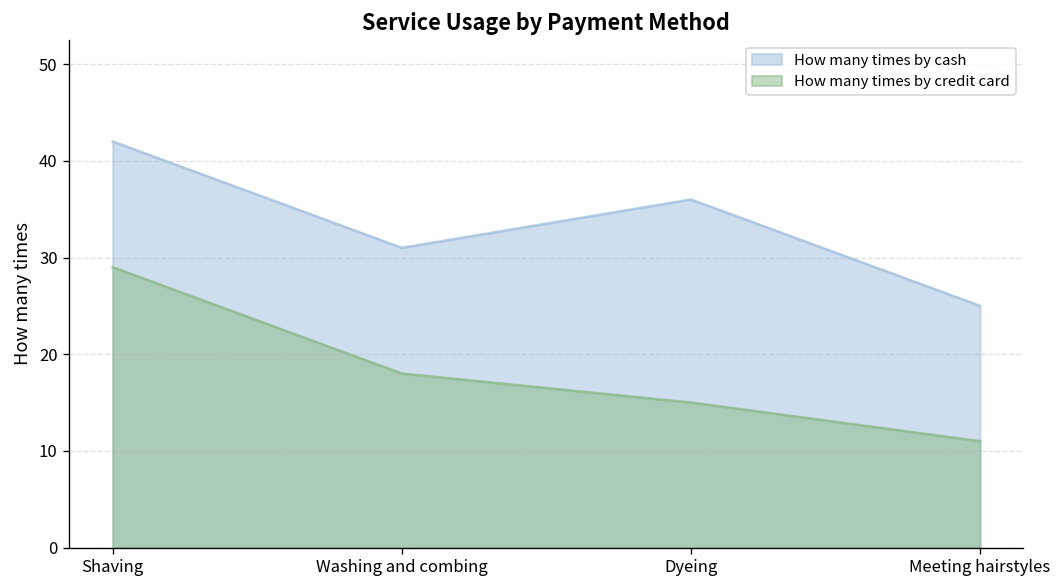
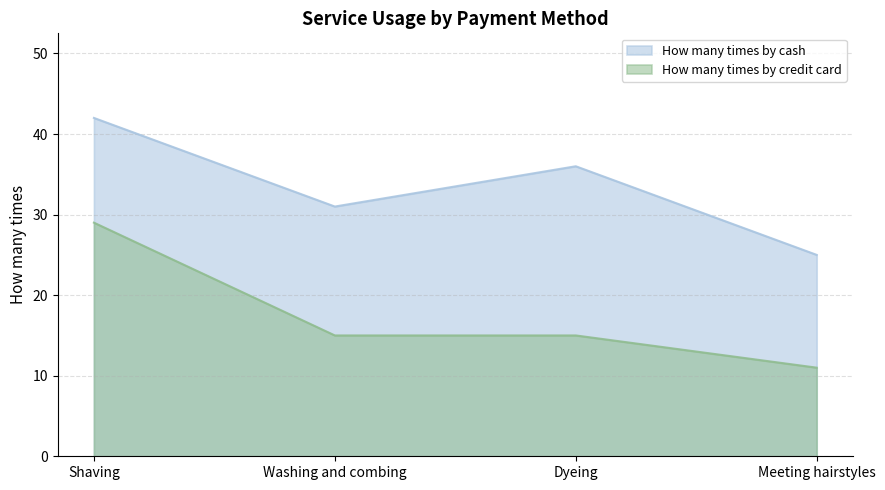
How many times by credit card, Washing and combing: 18 -> 15
